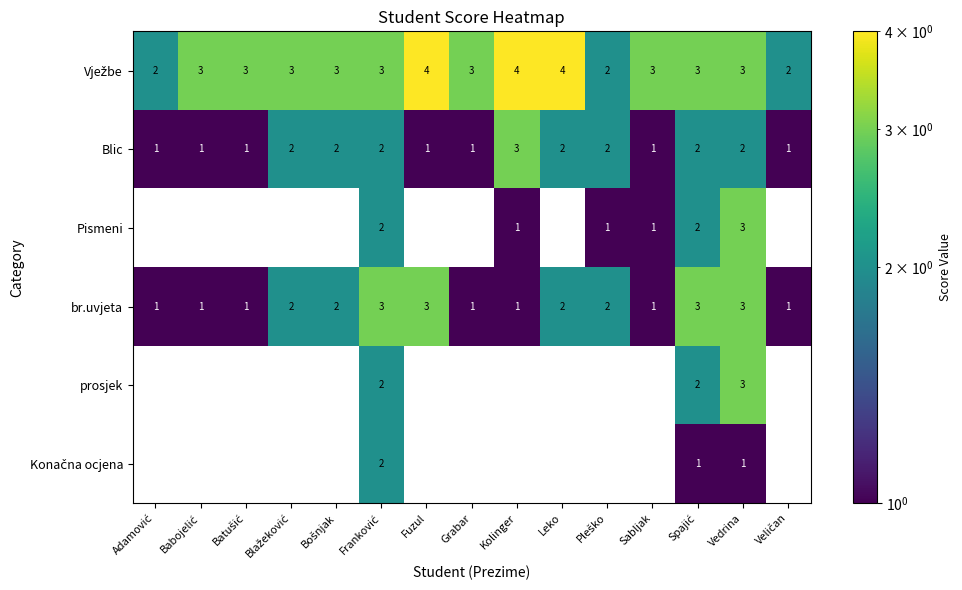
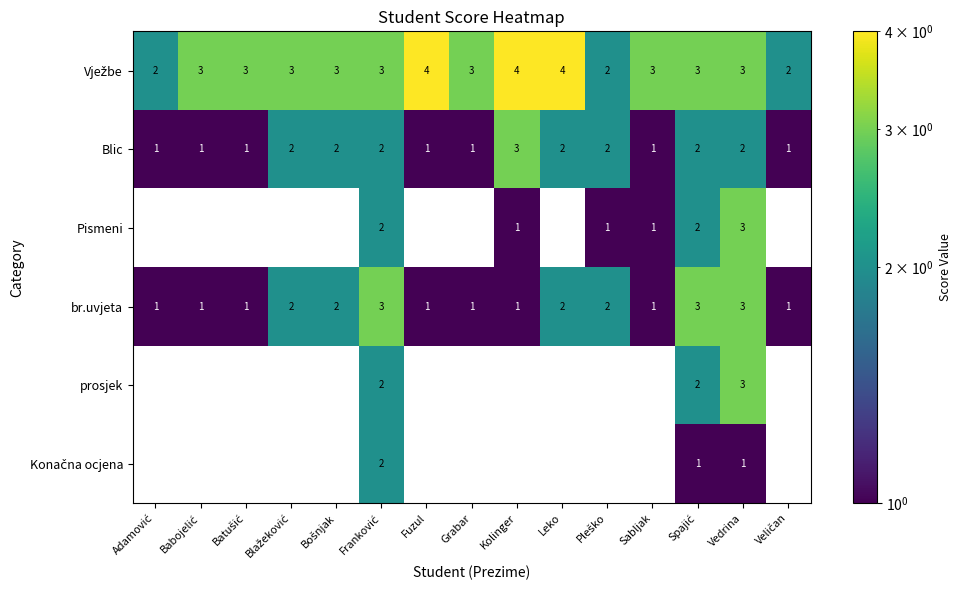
br.uvjeta, Fuzul: 3 -> 1
